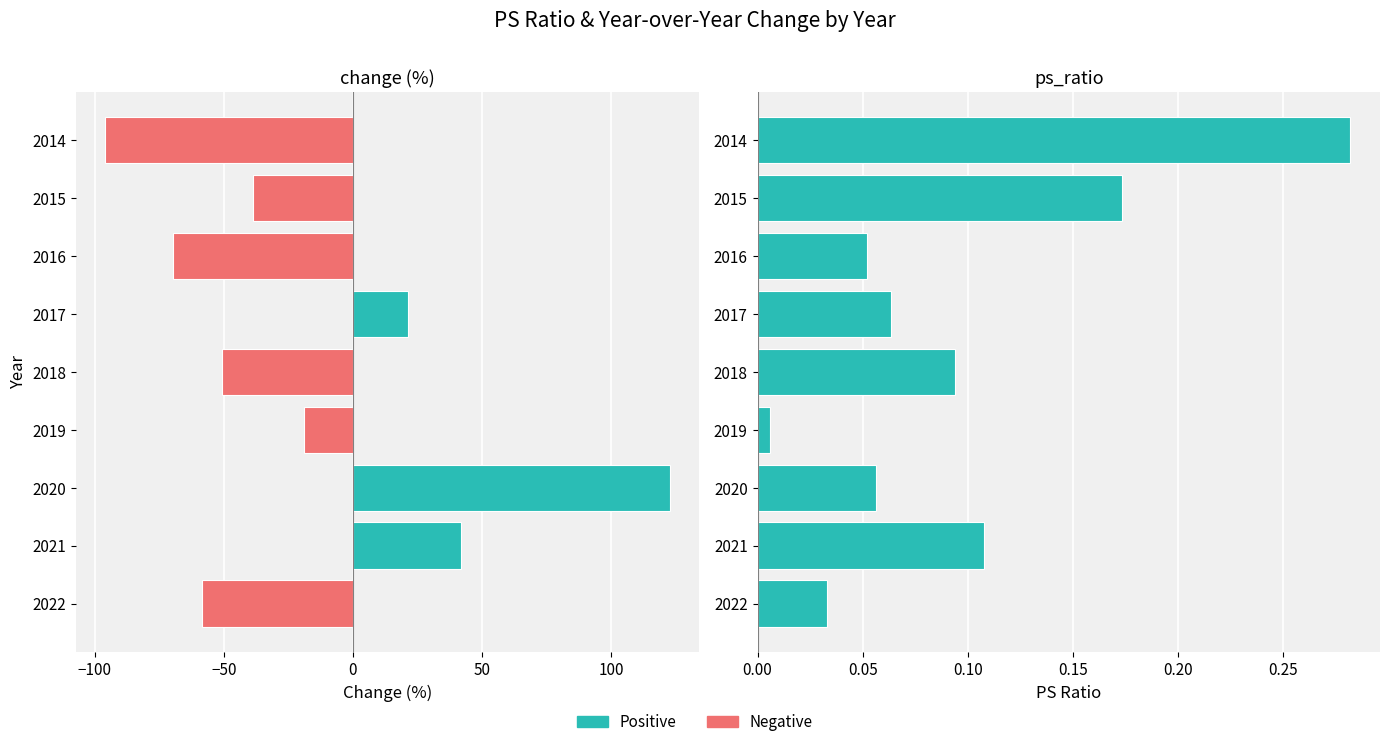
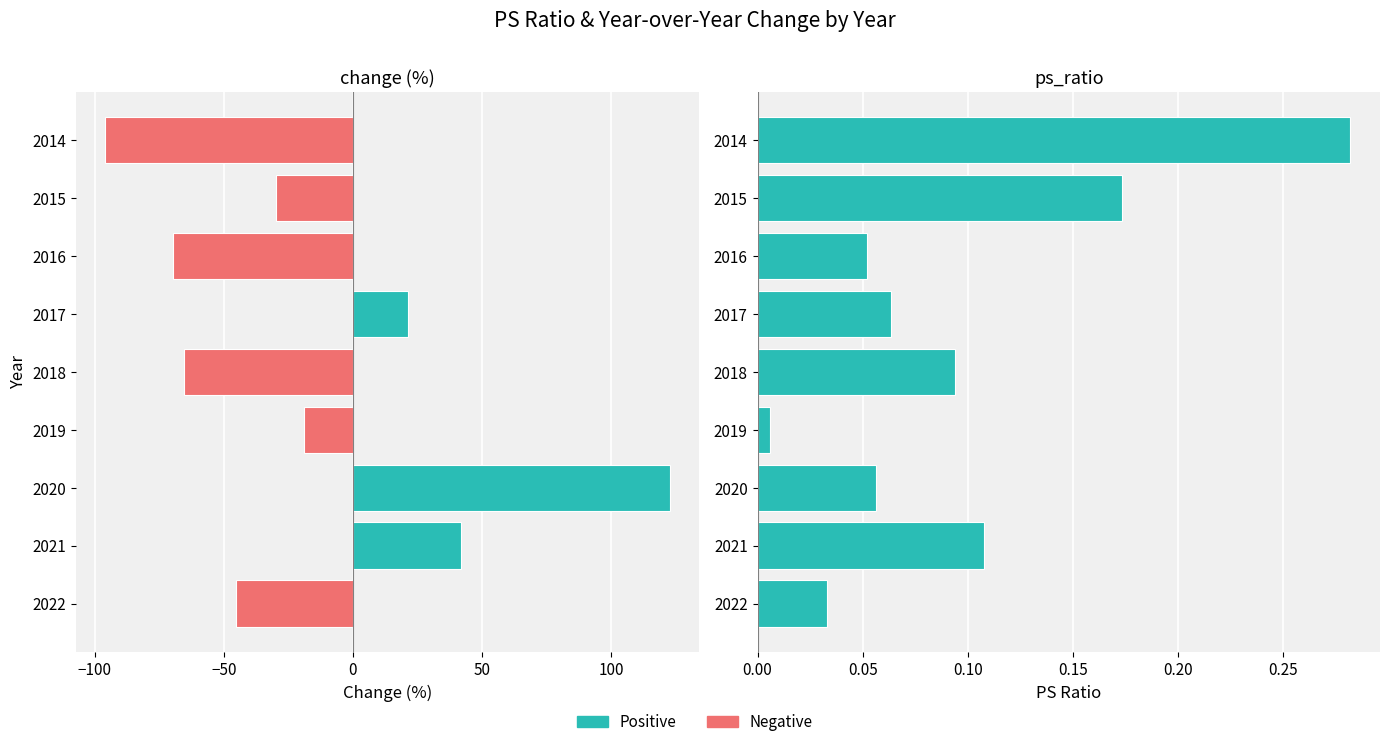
change (%), 2015: -39 -> -30
change (%), 2018: -51 -> -66
change (%), 2022: -59 -> -45
